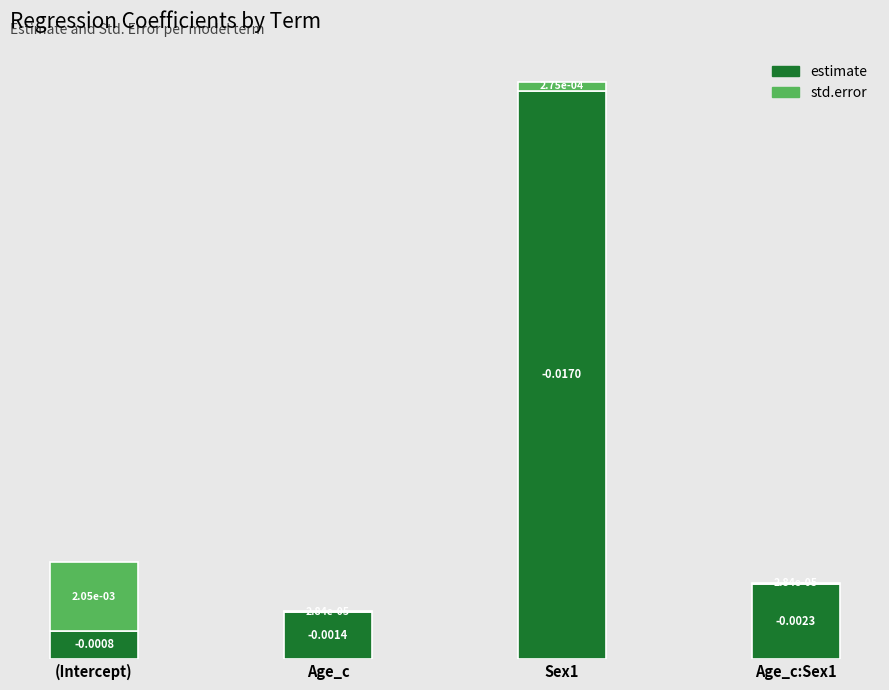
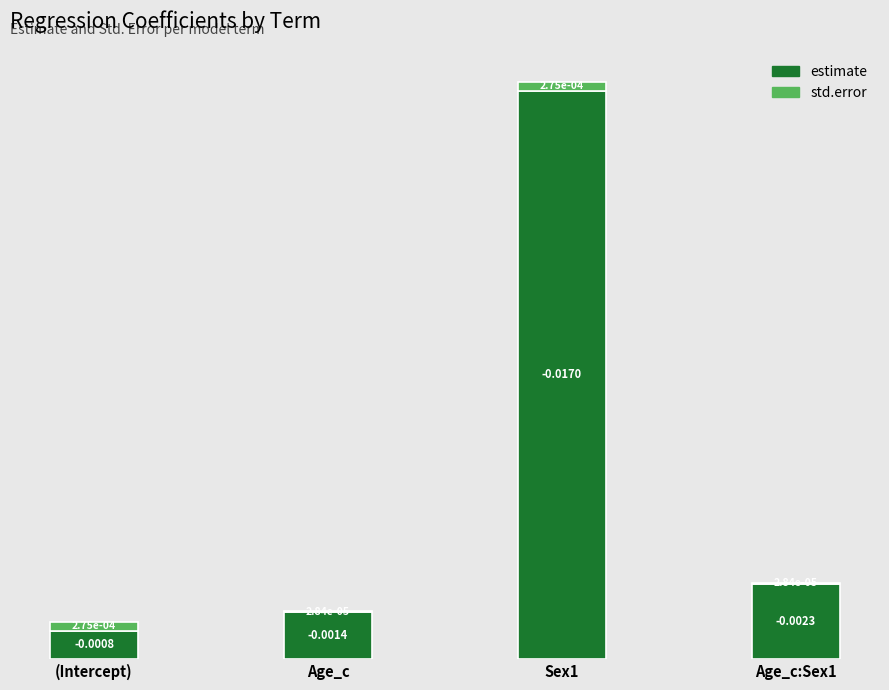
std.error, (Intercept): 2.05e-03 -> 2.75e-04
